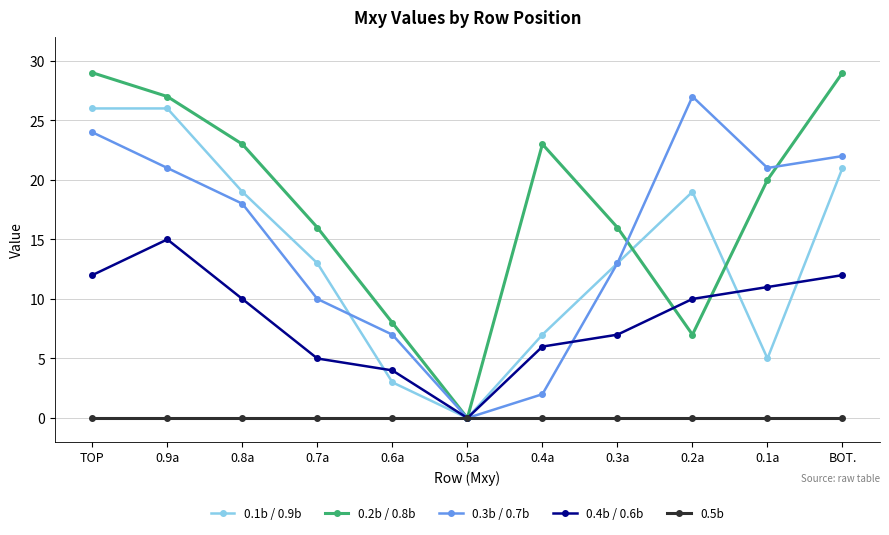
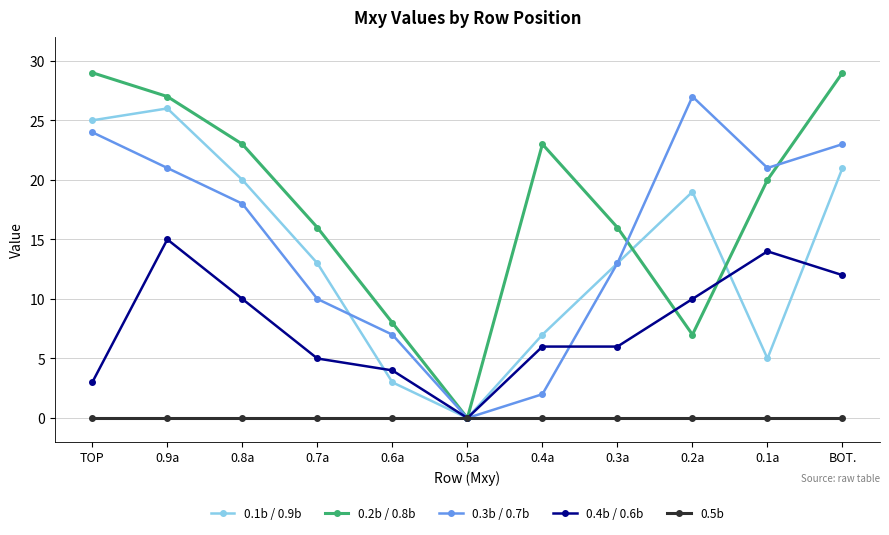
0.1b / 0.9b, TOP: 26 -> 25
0.4b / 0.6b, TOP: 12 -> 3
0.1b / 0.9b, 0.8a: 19 -> 20
0.4b / 0.6b, 0.3a: 7 -> 6
0.4b / 0.6b, 0.1a: 11 -> 14
0.3b / 0.7b, BOT.: 22 -> 23
